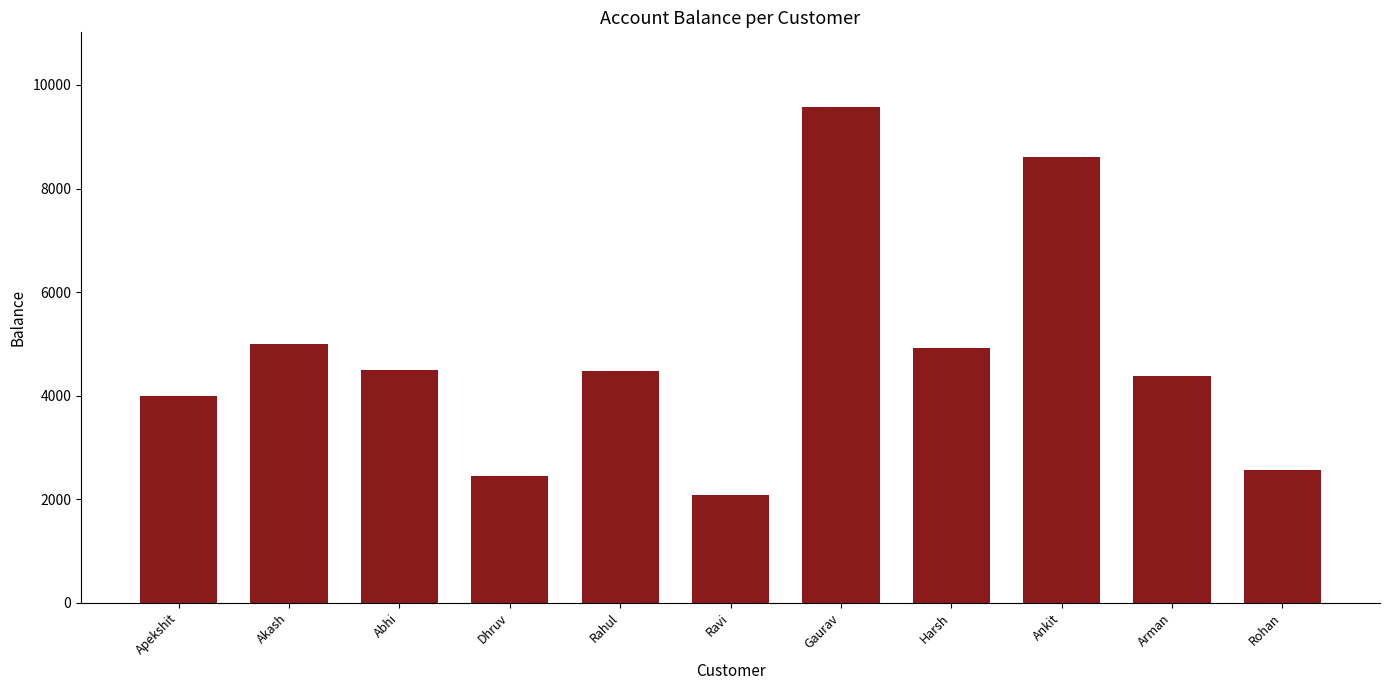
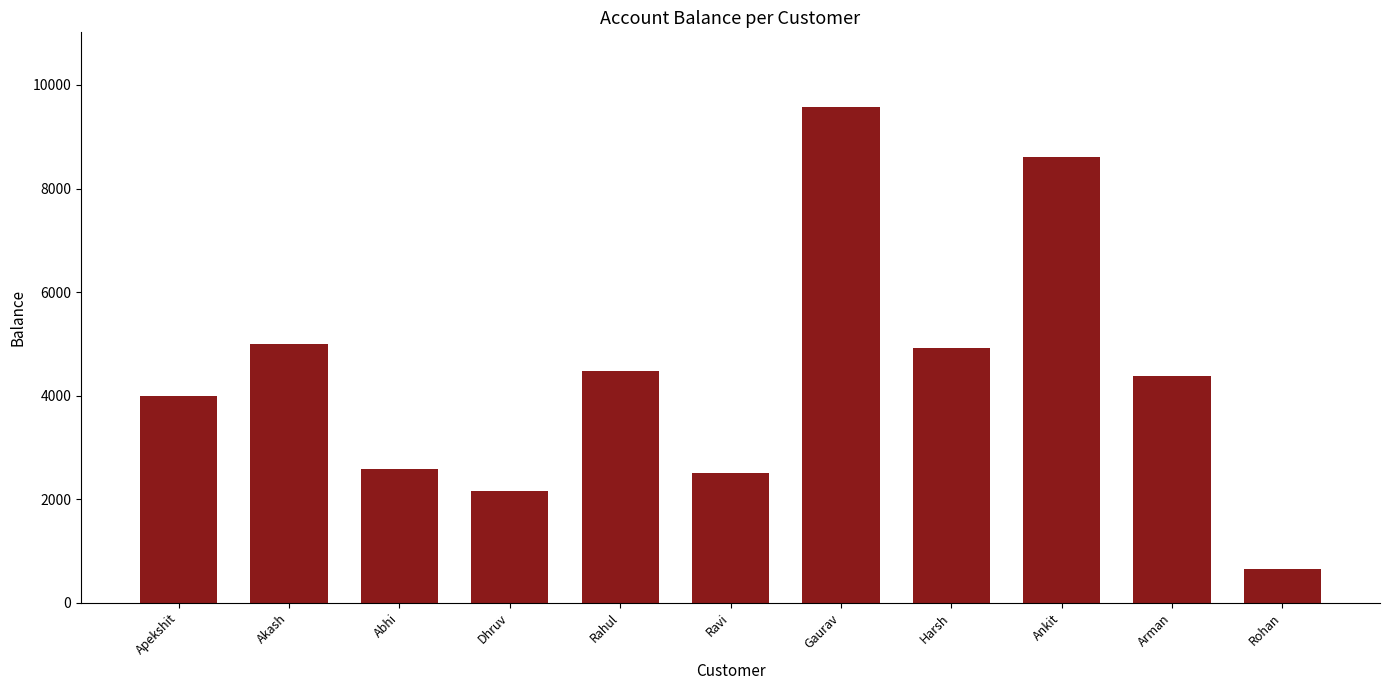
Abhi: 4500 -> 2600
Dhruv: 2500 -> 2200
Ravi: 2100 -> 2500
Rohan: 2600 -> 600
